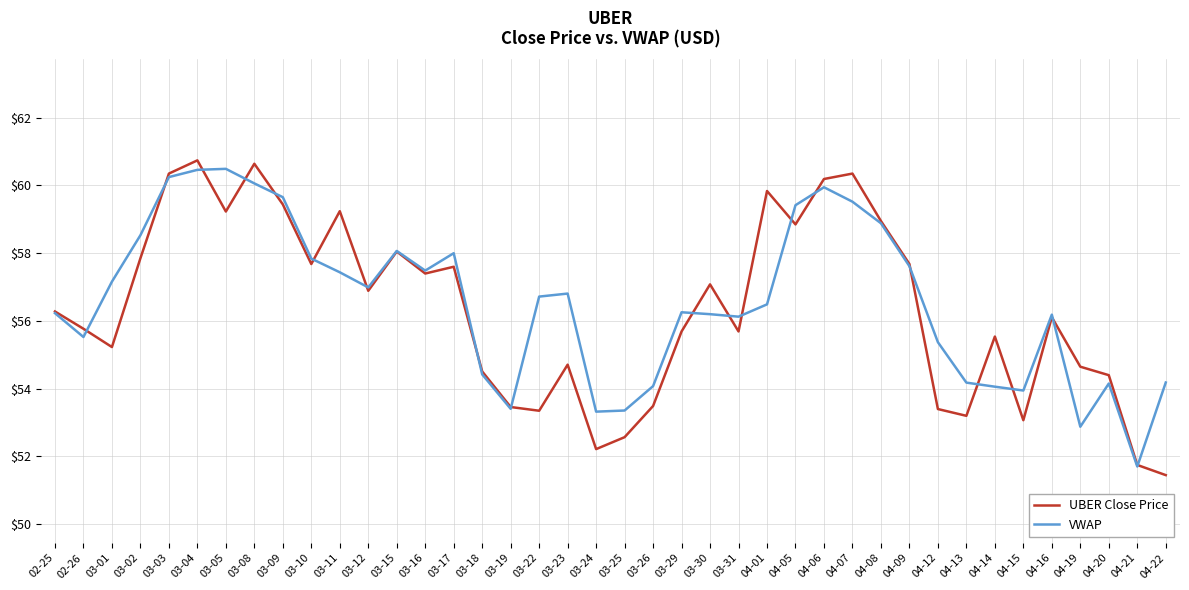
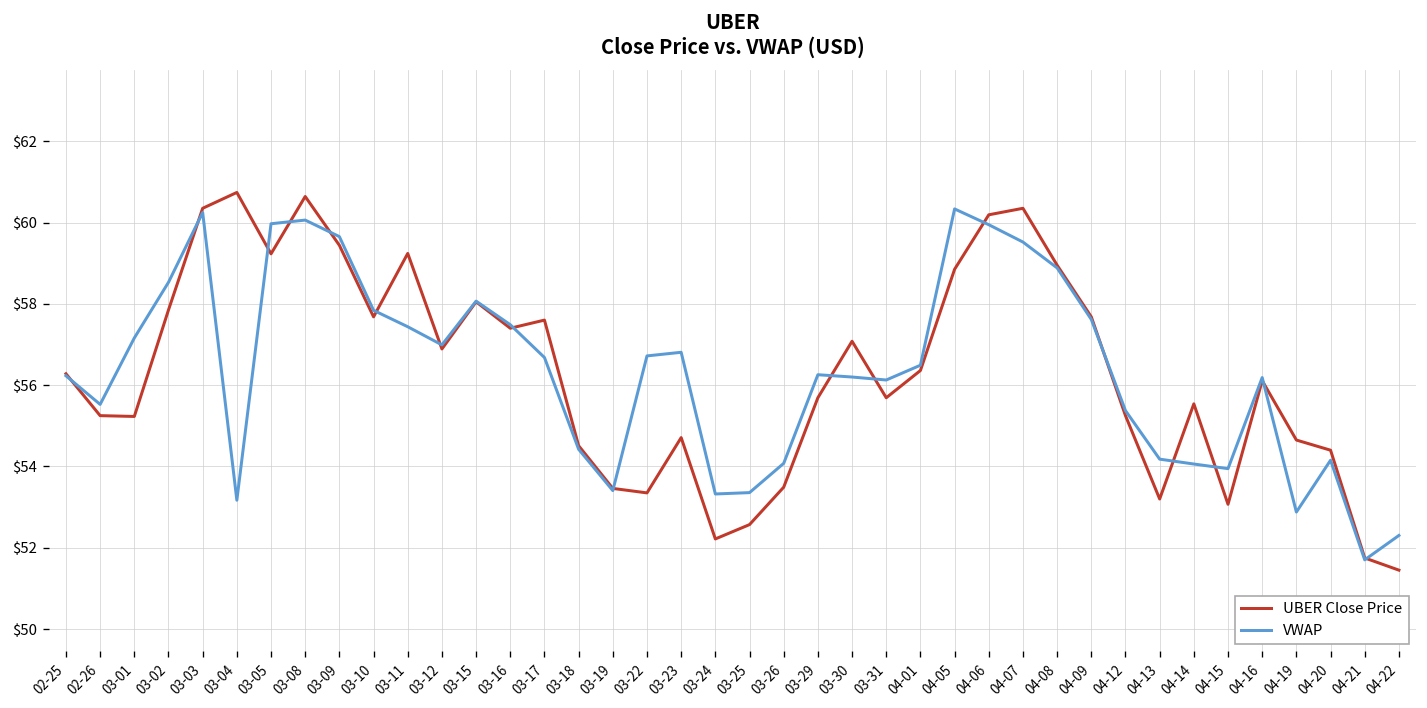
UBER Close Price, 02-26: $55.8 -> $55.3
VWAP, 03-04: $60.5 -> $53.2
VWAP, 03-05: $60.5 -> $60.0
VWAP, 03-17: $58.0 -> $56.7
UBER Close Price, 04-01: $59.8 -> $56.4
VWAP, 04-05: $59.4 -> $60.3
UBER Close Price, 04-12: $53.4 -> $55.3
VWAP, 04-22: $54.2 -> $52.3
